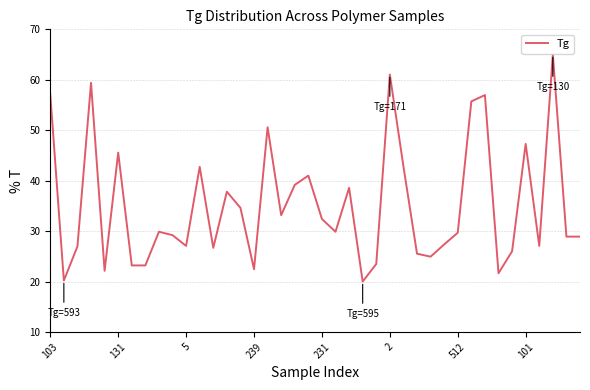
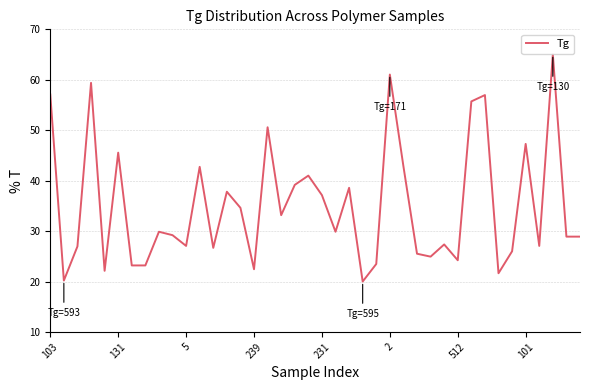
231: 32 -> 37
512: 30 -> 24
